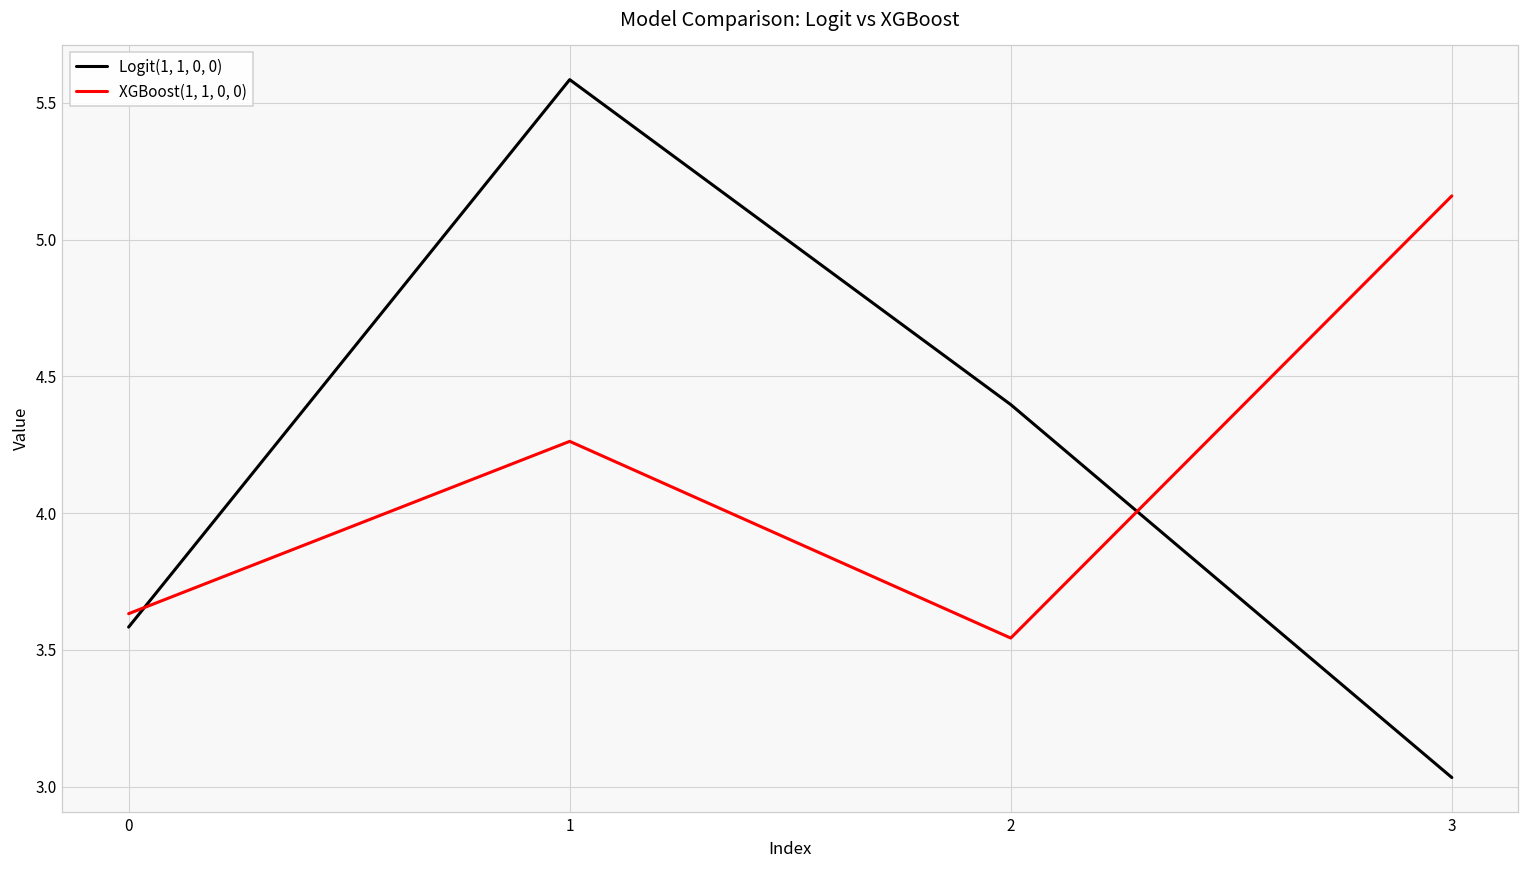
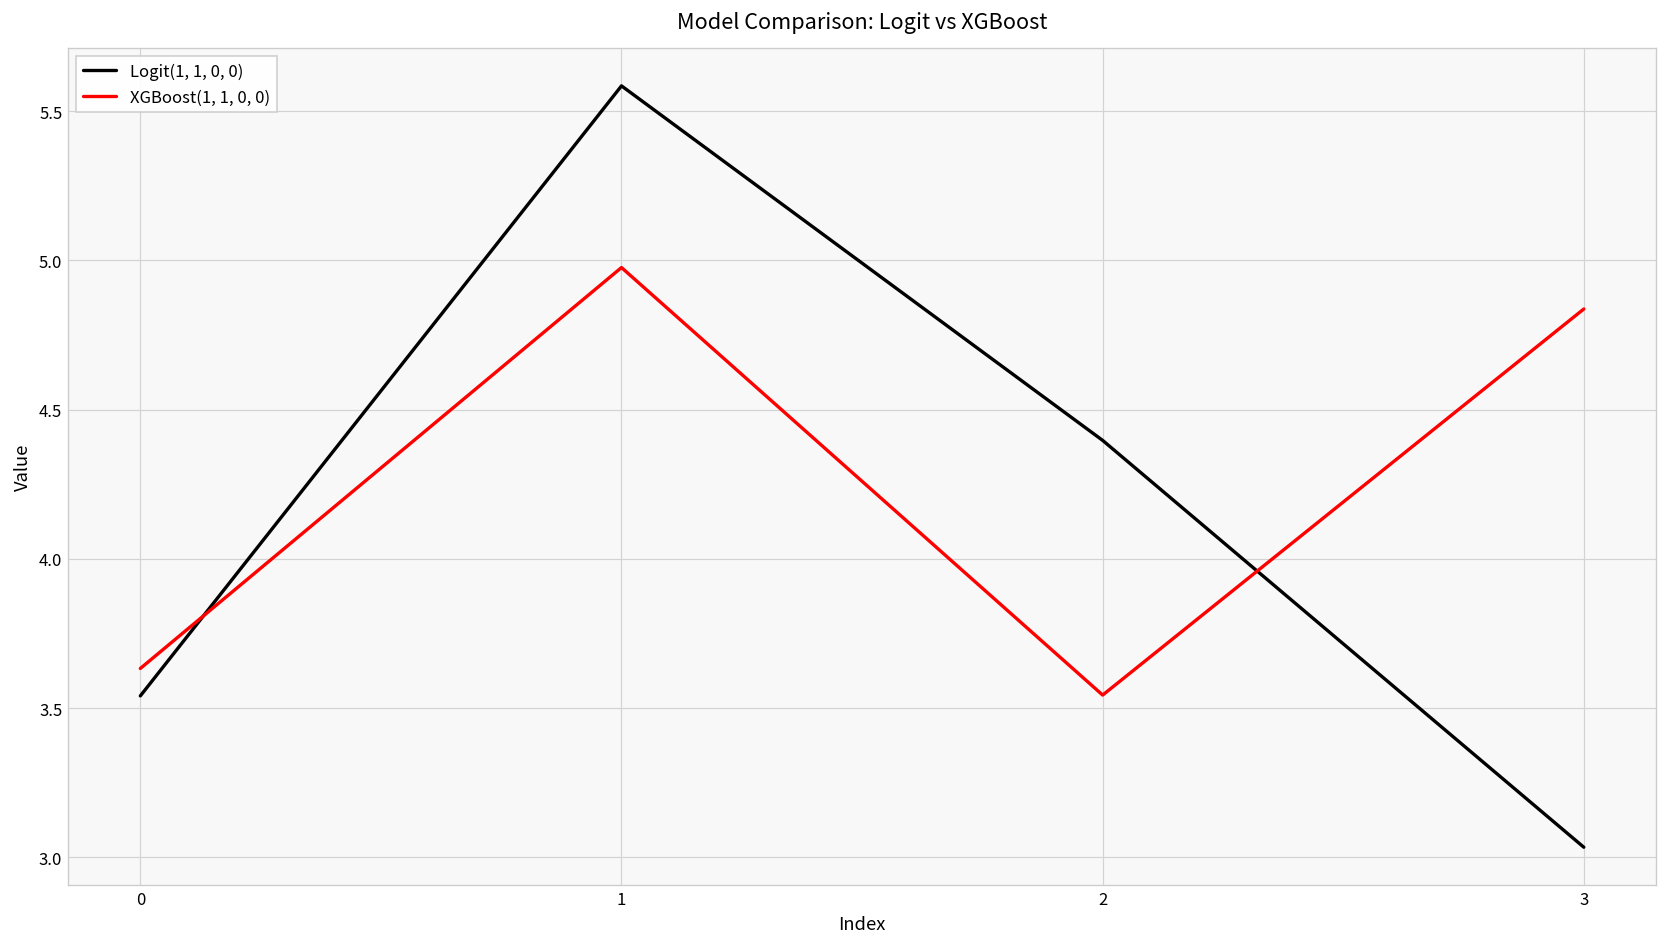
Logit(1, 1, 0, 0), 0: 3.58 -> 3.54
XGBoost(1, 1, 0, 0), 1: 4.26 -> 4.98
XGBoost(1, 1, 0, 0), 3: 5.16 -> 4.84
